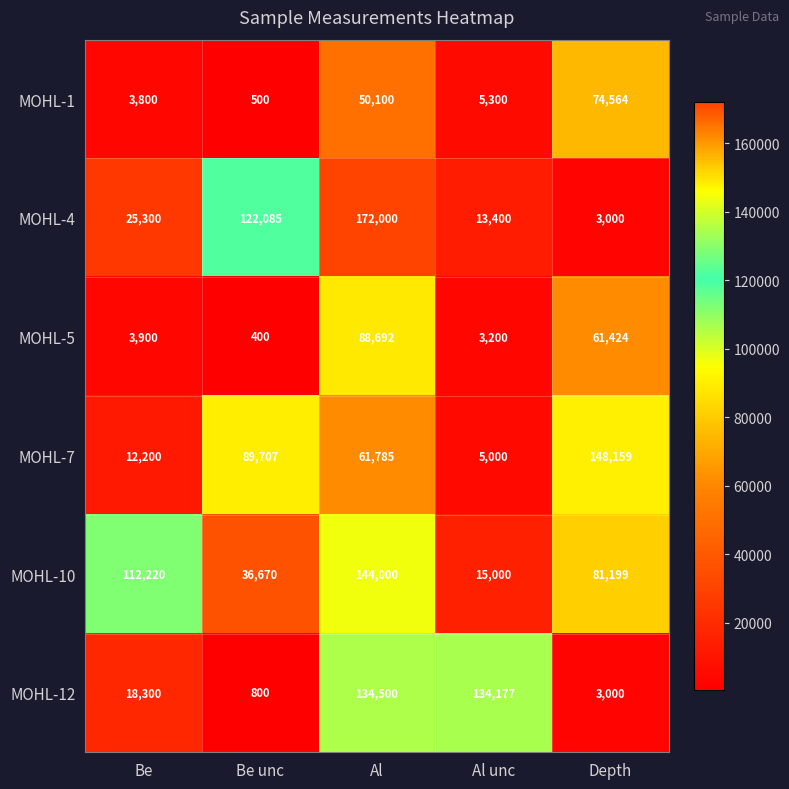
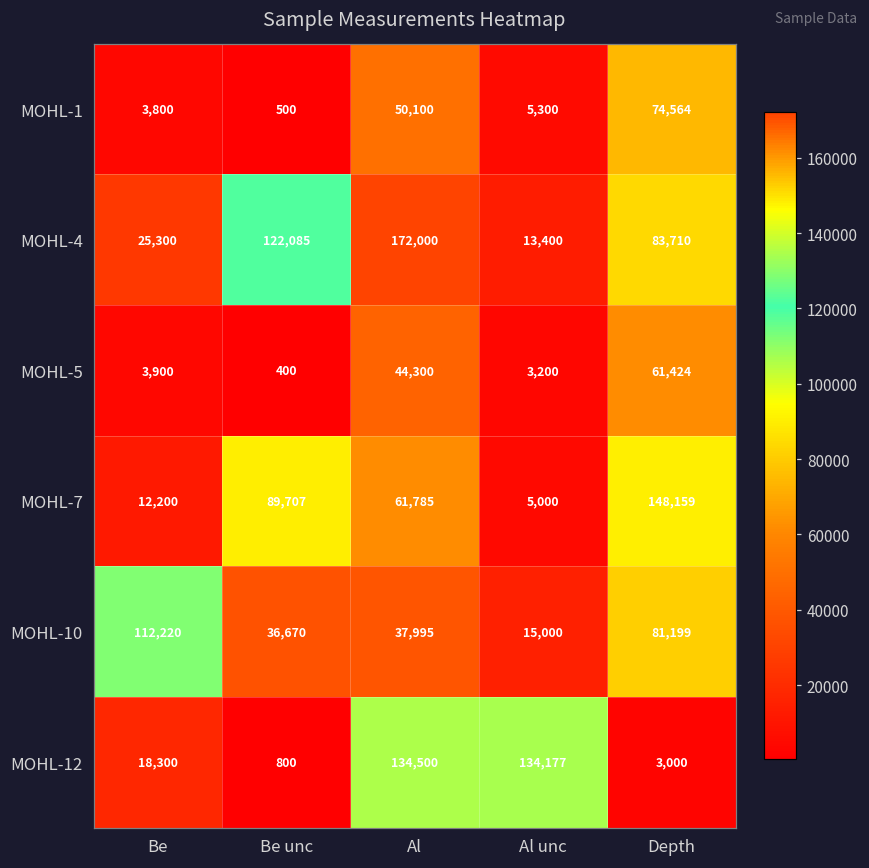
MOHL-4, Depth: 3,000 -> 83,710
MOHL-5, Al: 88,692 -> 44,300
MOHL-10, Al: 144,000 -> 37,995
